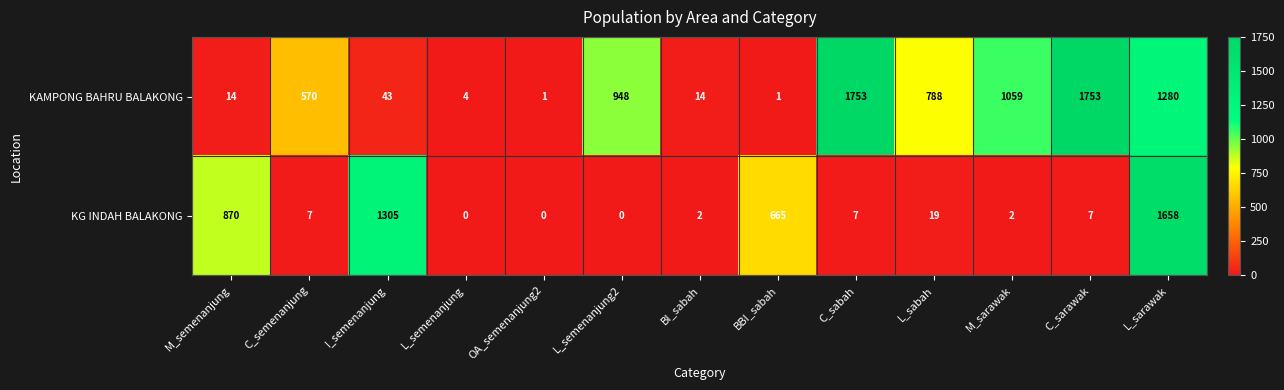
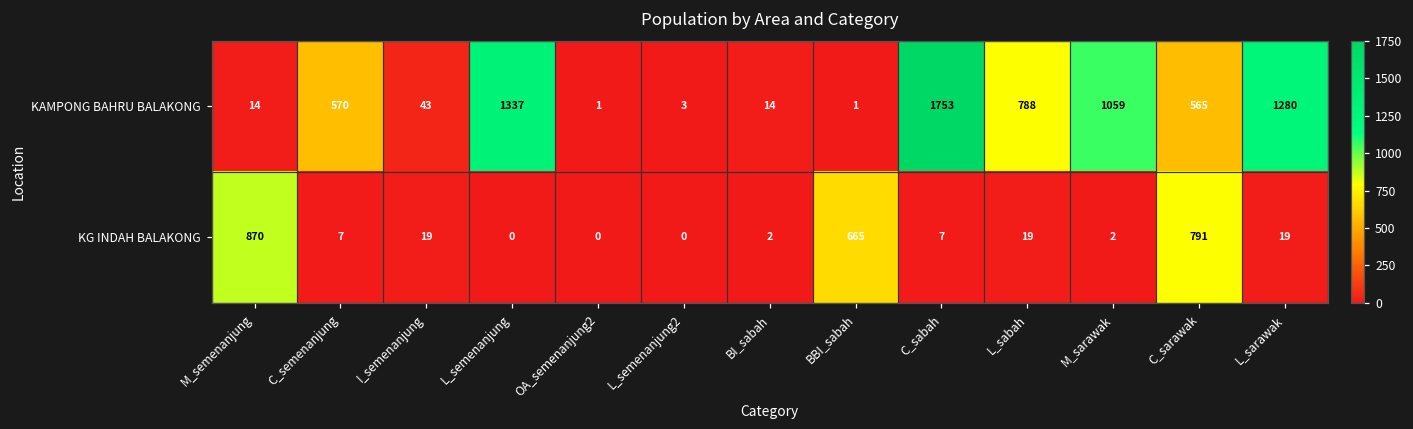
KAMPONG BAHRU BALAKONG, L_semenanjung: 4 -> 1337
KAMPONG BAHRU BALAKONG, L_semenanjung2: 948 -> 3
KAMPONG BAHRU BALAKONG, C_sarawak: 1753 -> 565
KG INDAH BALAKONG, I_semenanjung: 1305 -> 19
KG INDAH BALAKONG, C_sarawak: 7 -> 791
KG INDAH BALAKONG, L_sarawak: 1658 -> 19
